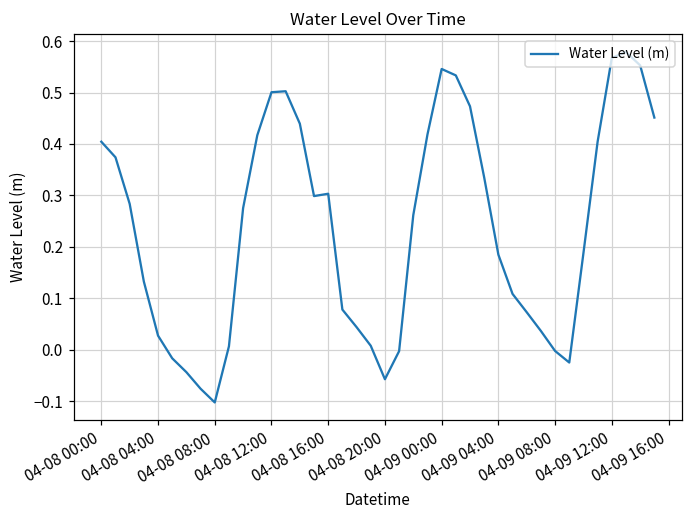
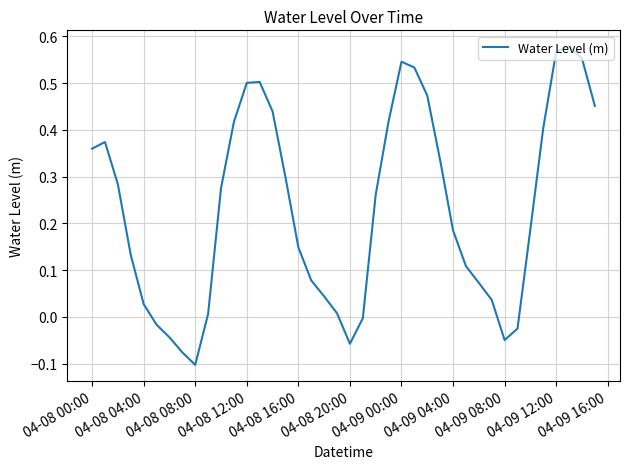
04-08 00:00: 0.40 -> 0.36
04-08 16:00: 0.30 -> 0.15
04-09 08:00: 0.00 -> -0.05
